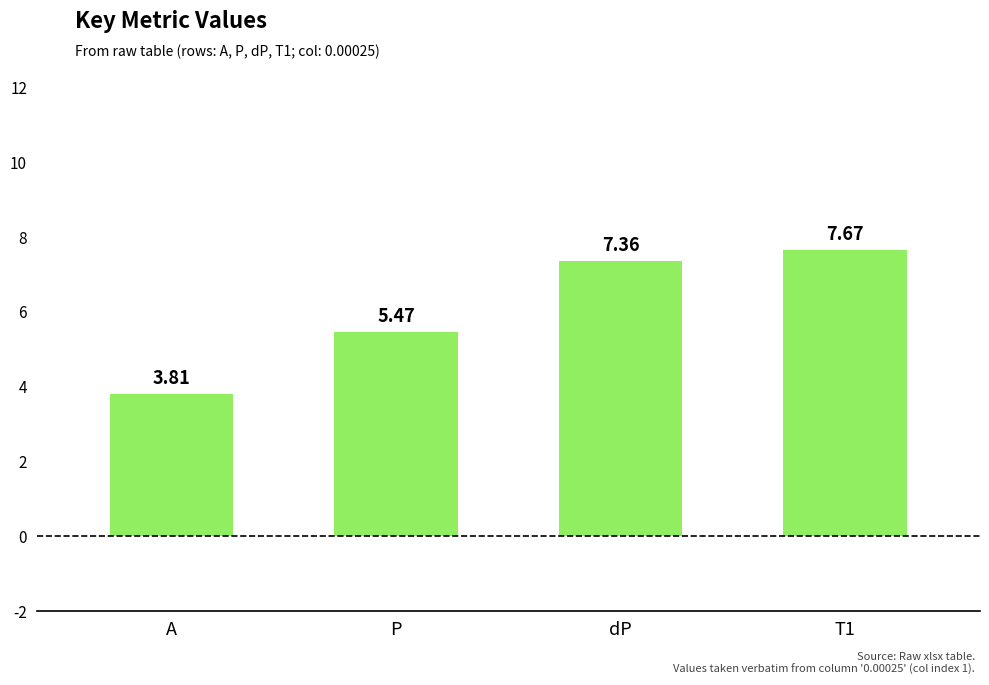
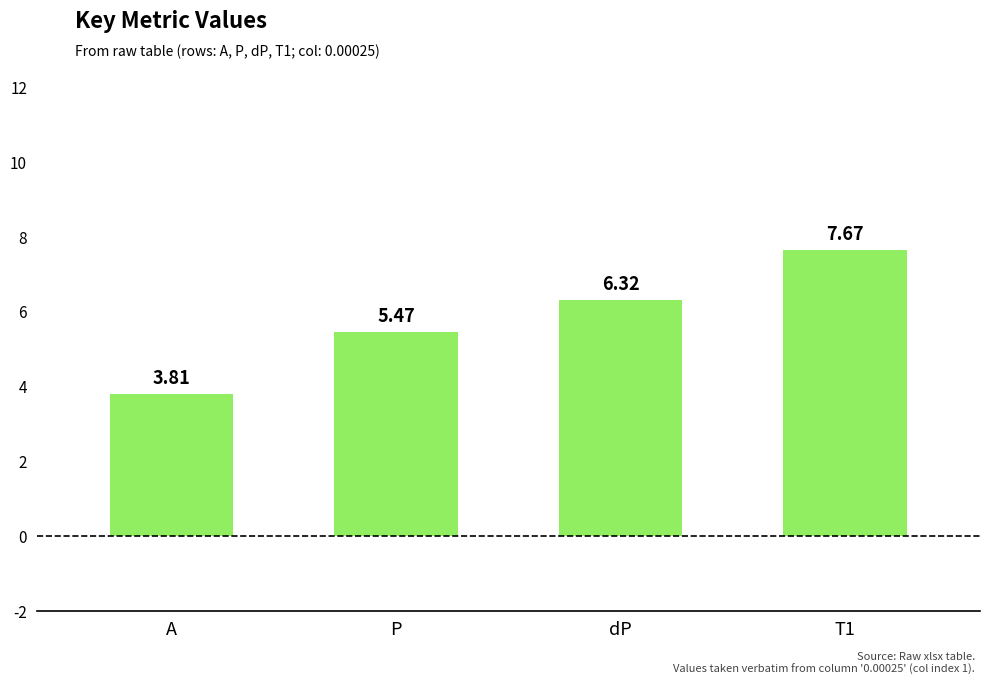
dP: 7.36 -> 6.32
